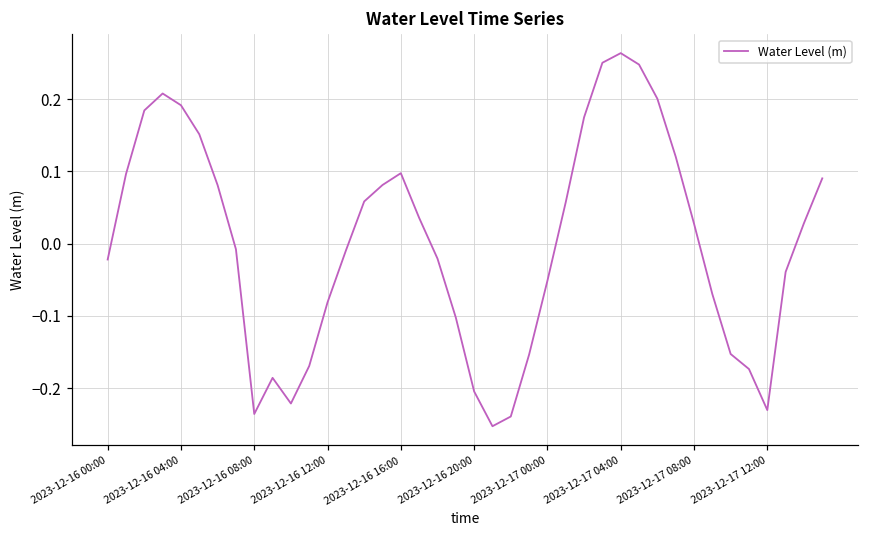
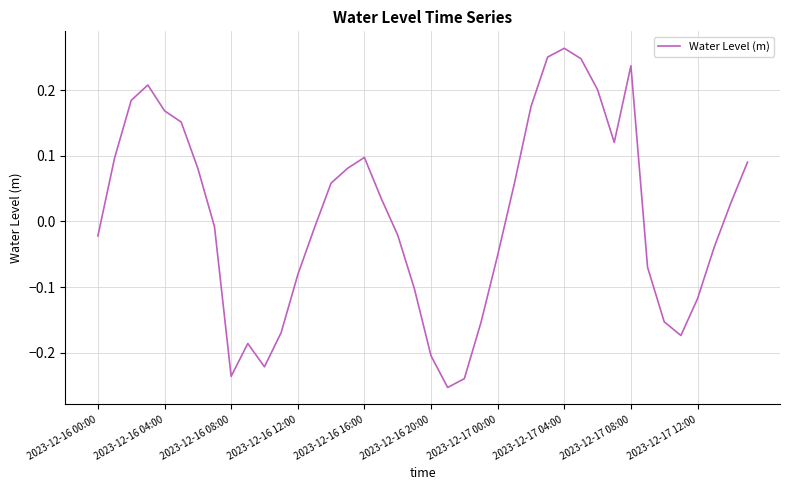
2023-12-16 04:00: 0.19 -> 0.17
2023-12-17 08:00: 0.03 -> 0.24
2023-12-17 12:00: -0.23 -> -0.12
